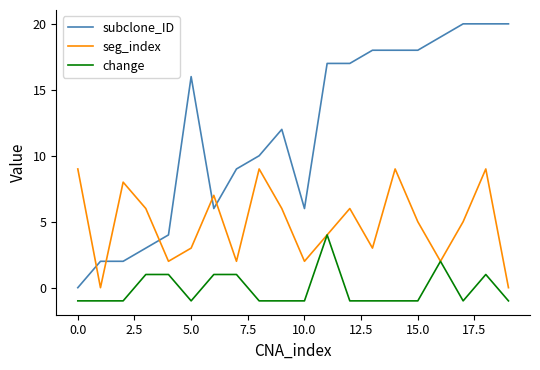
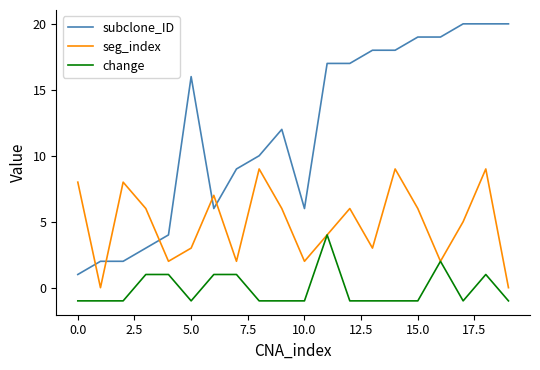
subclone_ID, 0.0: 0 -> 1
seg_index, 0.0: 9 -> 8
subclone_ID, 15.0: 18 -> 19
seg_index, 15.0: 5 -> 6
